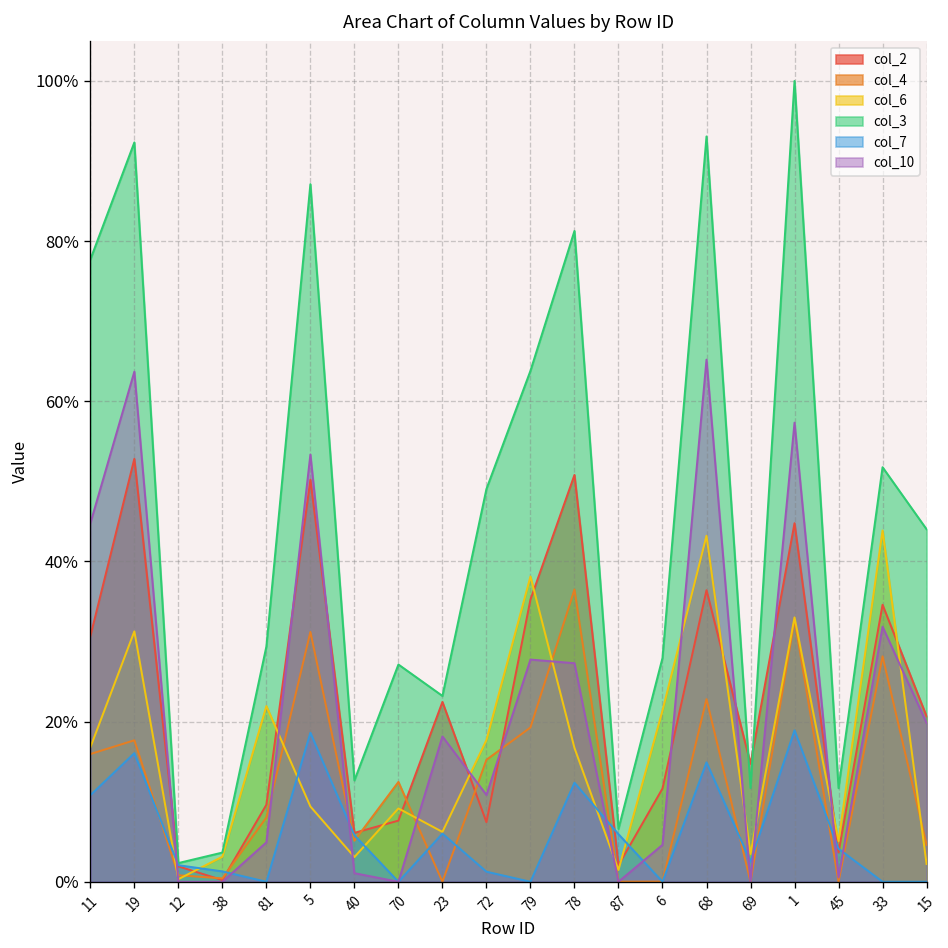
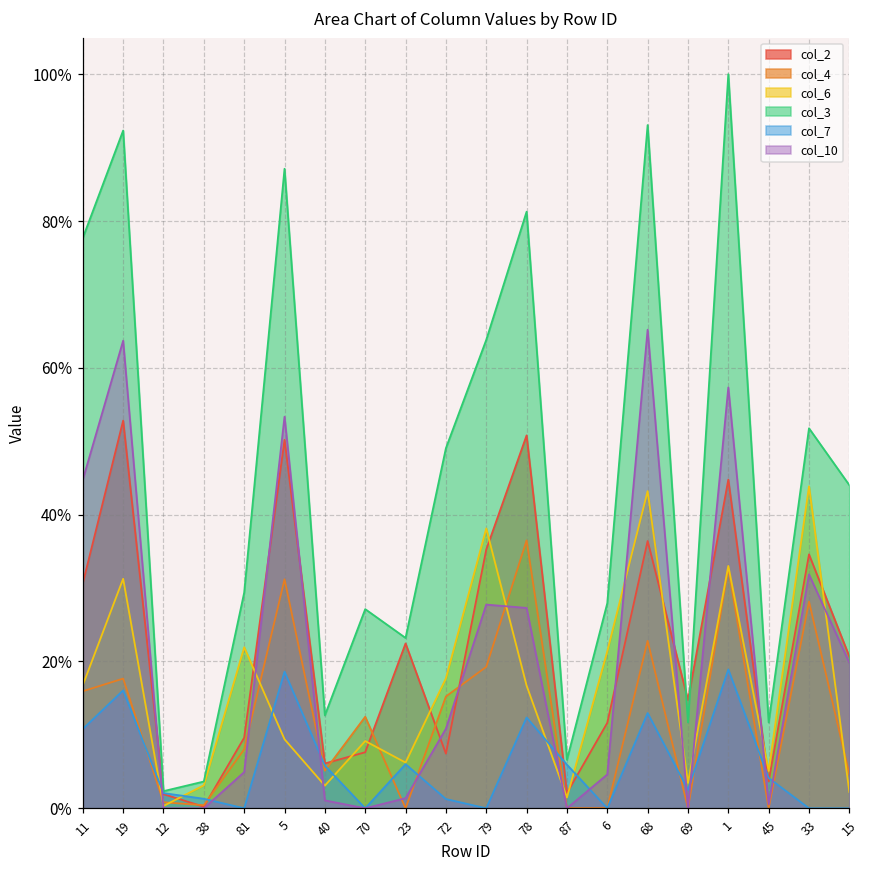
col_10, 23: 18% -> 1%
col_7, 68: 15% -> 13%
